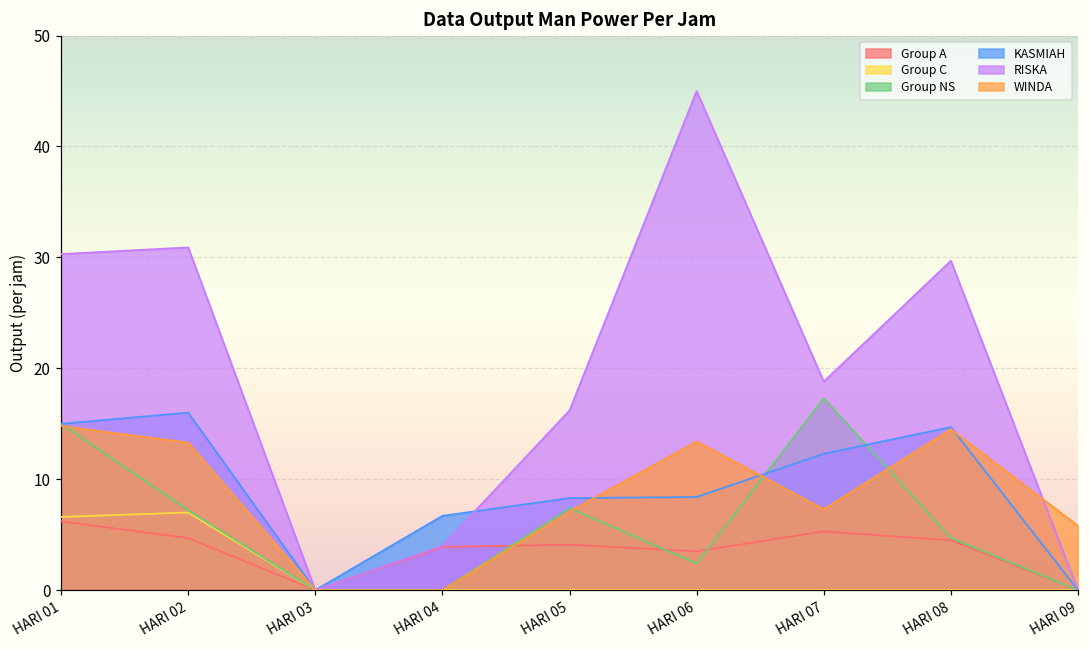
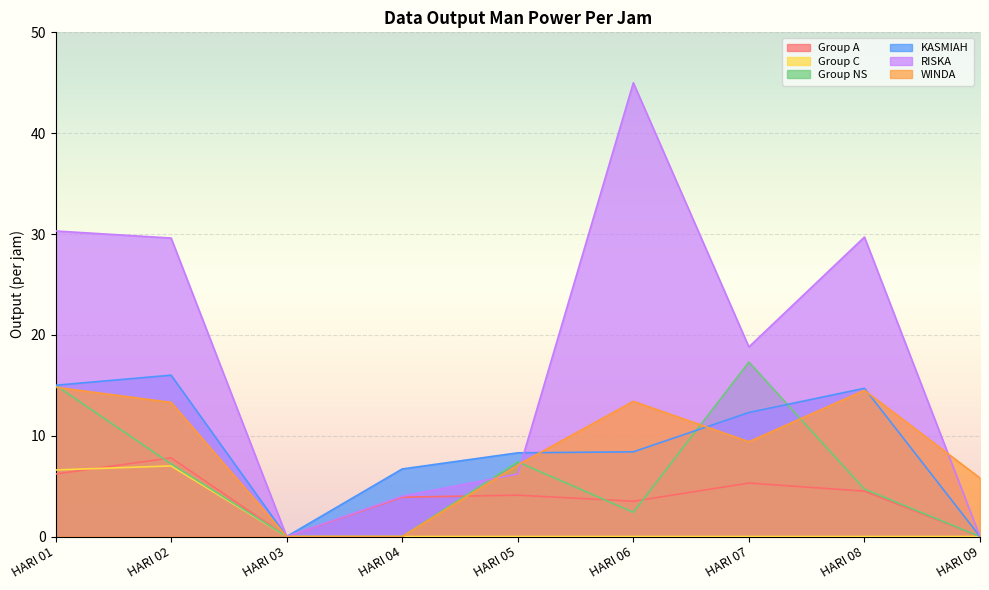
Group A, HARI 02: 4.7 -> 7.8
RISKA, HARI 02: 30.9 -> 29.6
RISKA, HARI 05: 16.2 -> 6.2
WINDA, HARI 07: 7.3 -> 9.4
